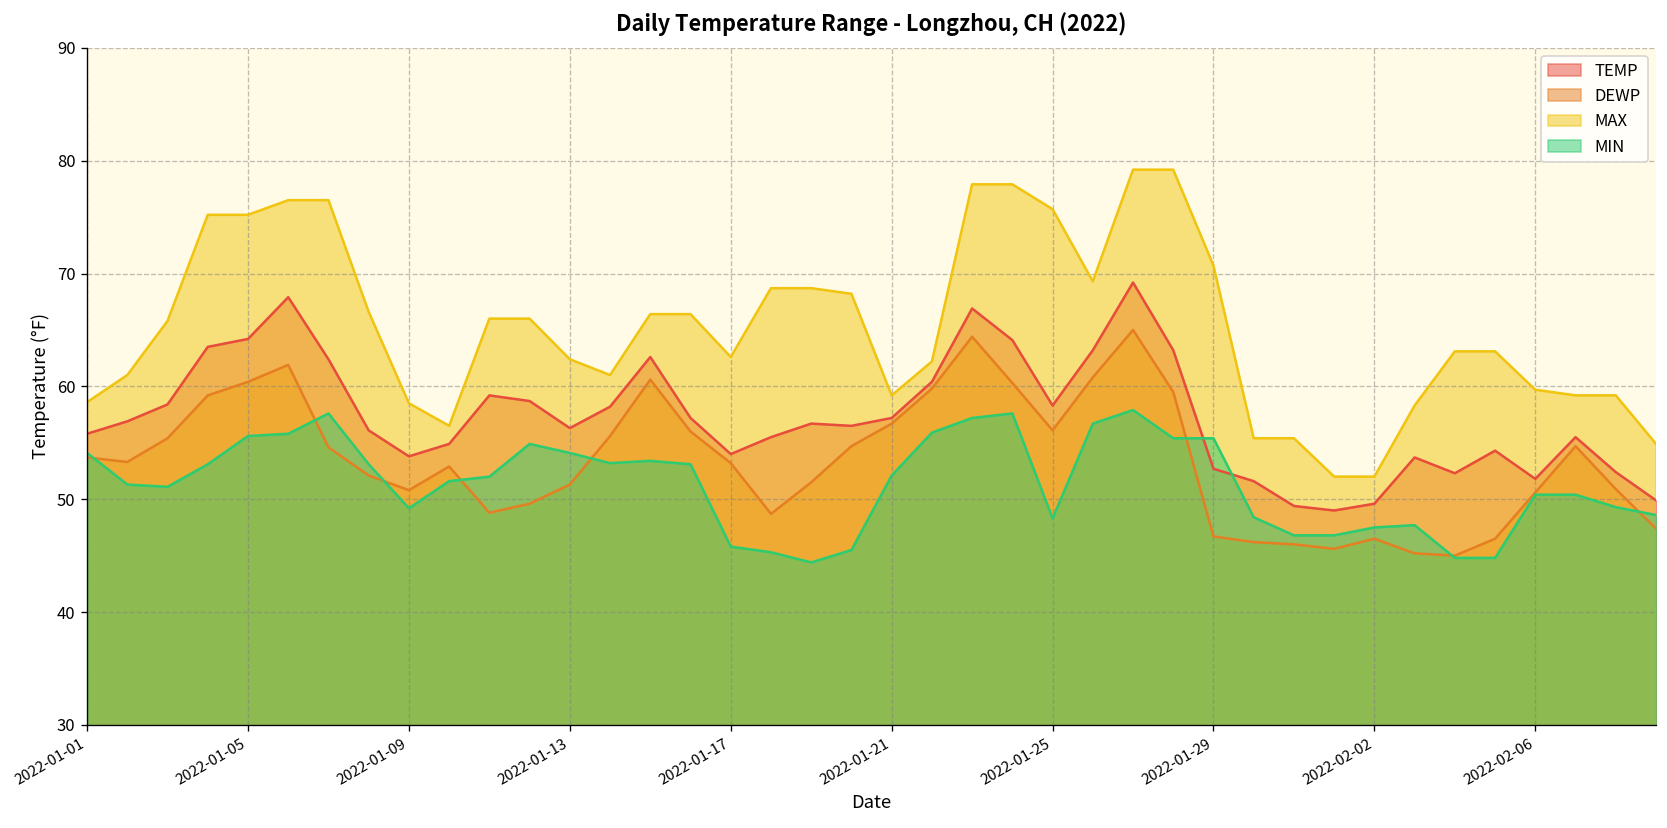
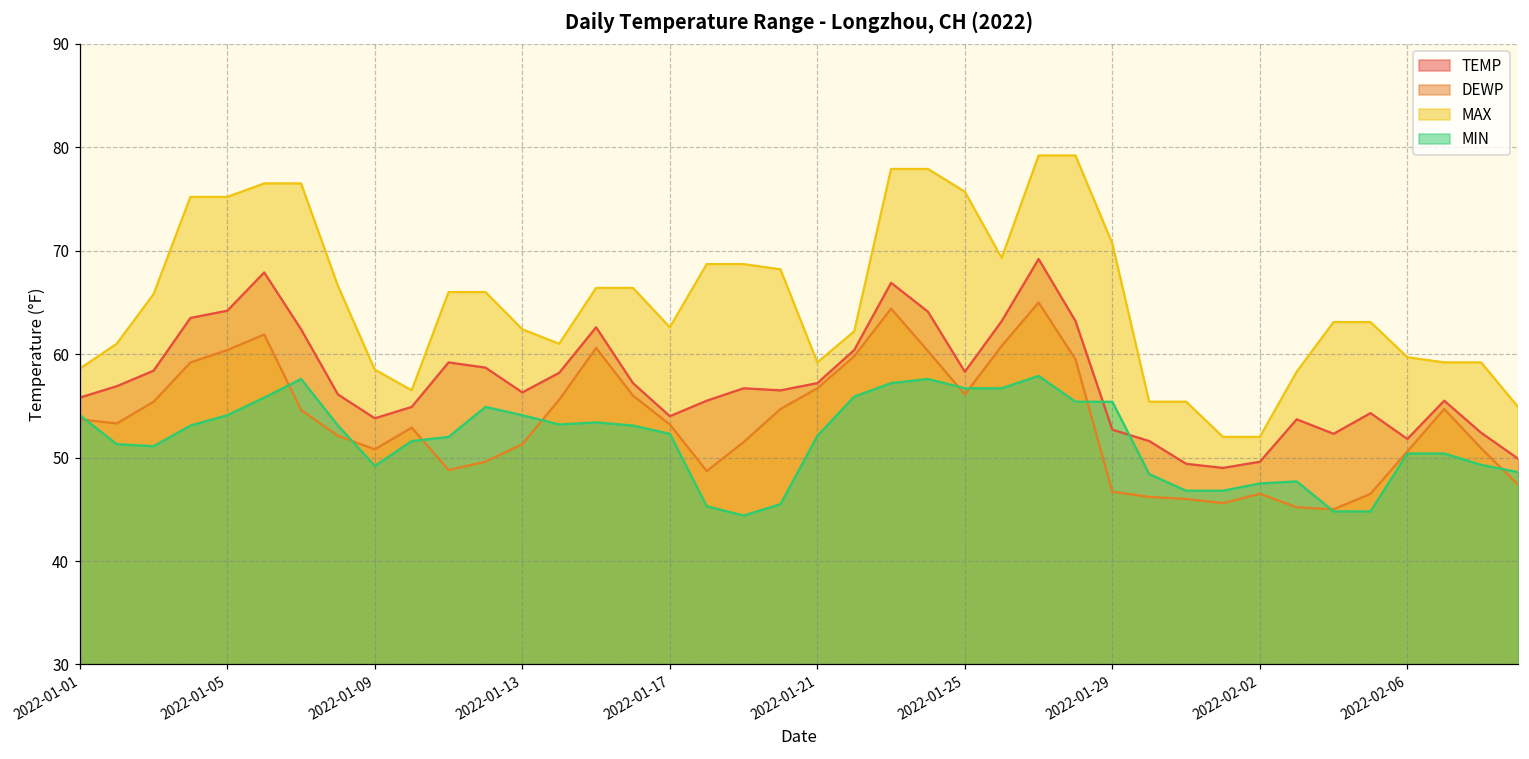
MIN, 2022-01-05: 56 -> 54
MIN, 2022-01-17: 46 -> 52
MIN, 2022-01-25: 48 -> 57
